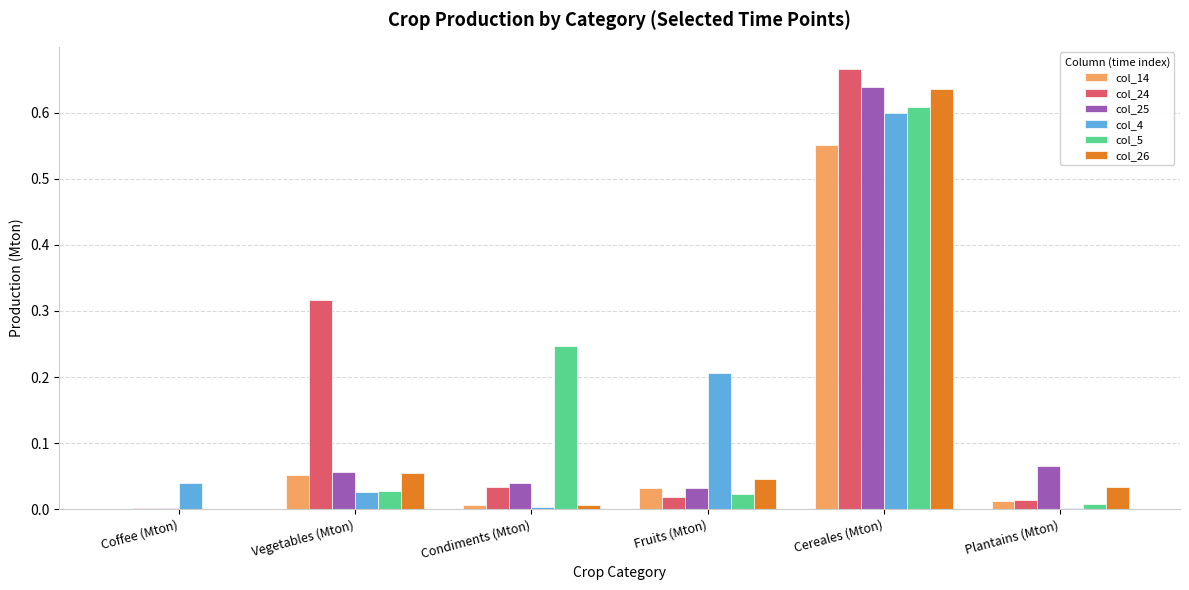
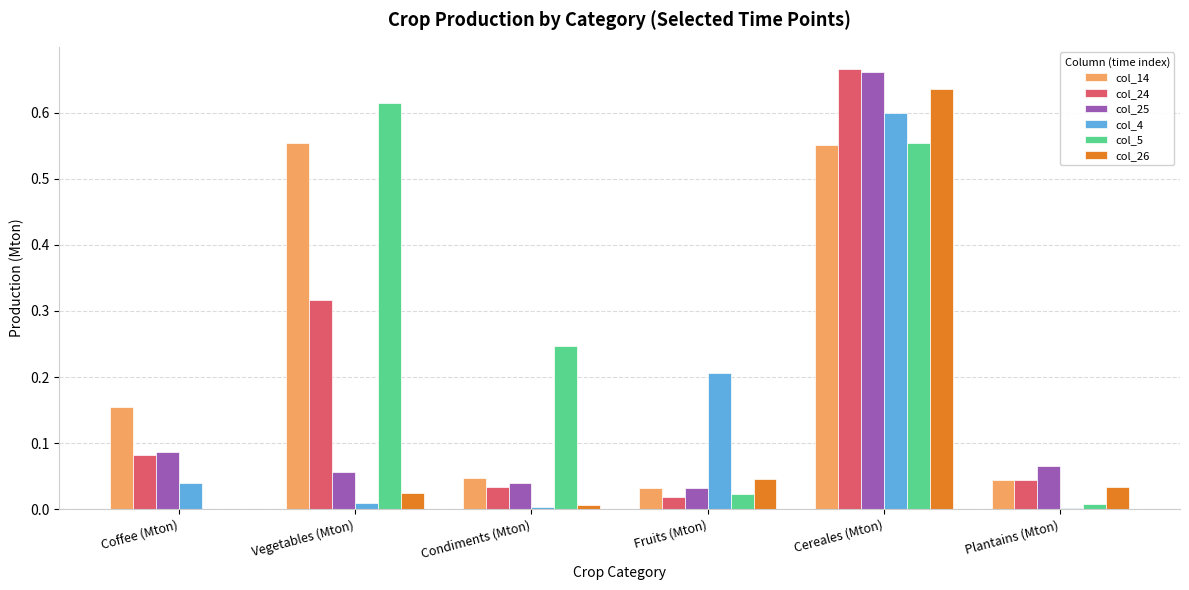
col_14, Coffee (Mton): 0.00 -> 0.16
col_24, Coffee (Mton): 0.00 -> 0.08
col_25, Coffee (Mton): 0.00 -> 0.09
col_14, Vegetables (Mton): 0.05 -> 0.55
col_4, Vegetables (Mton): 0.03 -> 0.01
col_5, Vegetables (Mton): 0.03 -> 0.61
col_26, Vegetables (Mton): 0.05 -> 0.02
col_14, Condiments (Mton): 0.01 -> 0.05
col_25, Cereales (Mton): 0.64 -> 0.66
col_5, Cereales (Mton): 0.61 -> 0.55
col_14, Plantains (Mton): 0.01 -> 0.04
col_24, Plantains (Mton): 0.01 -> 0.04
